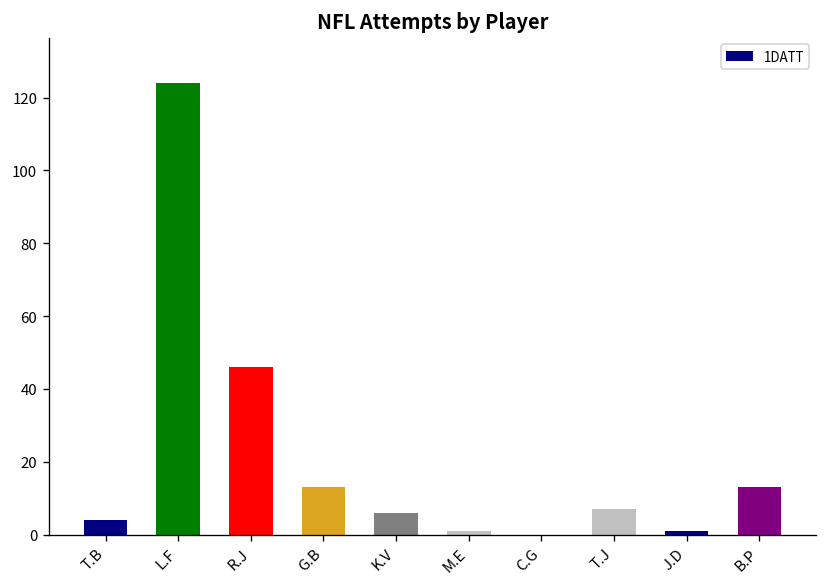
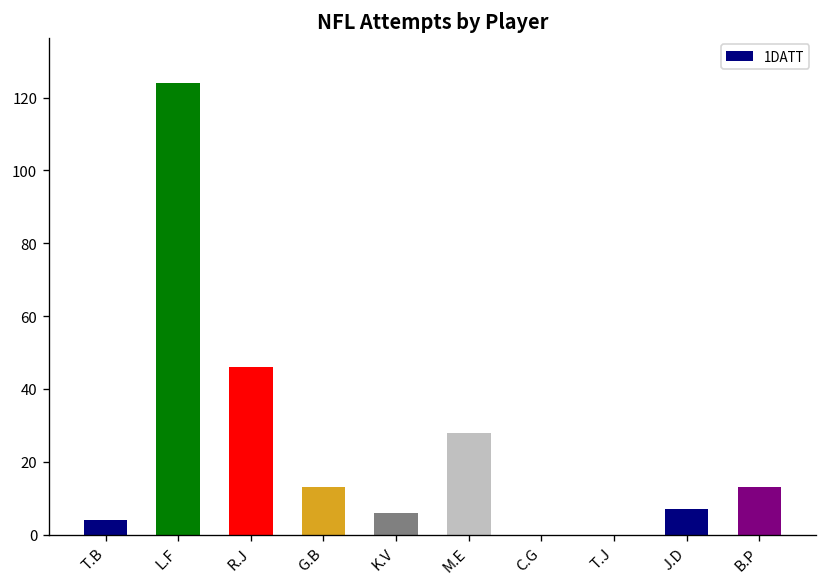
M.E: 1 -> 28
T.J: 7 -> 0
J.D: 1 -> 7
